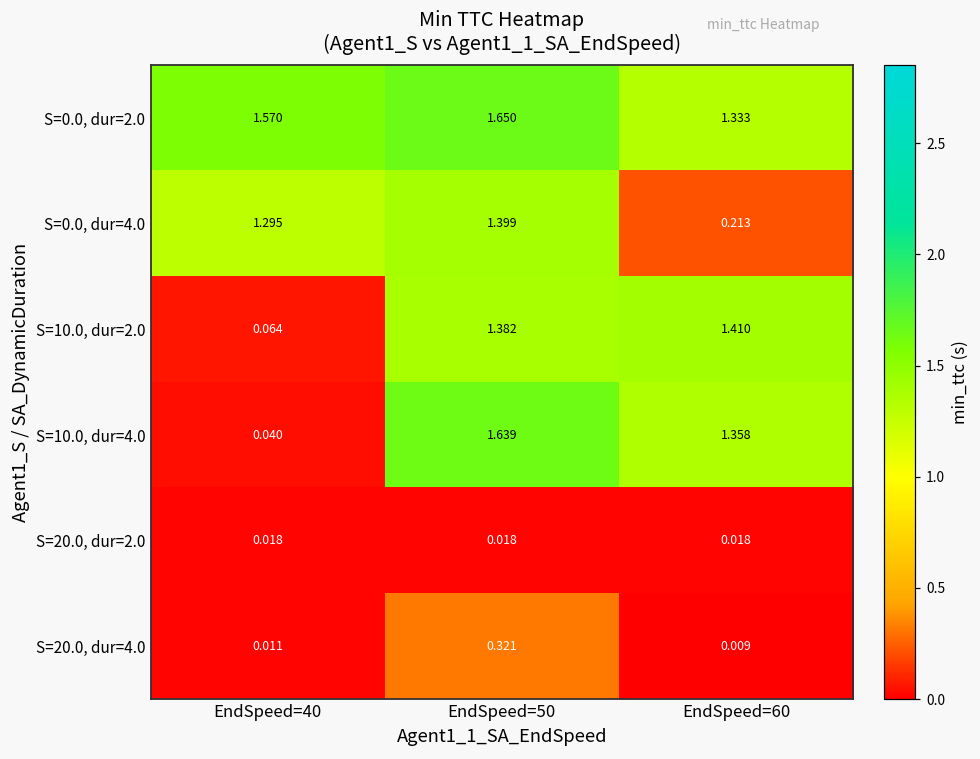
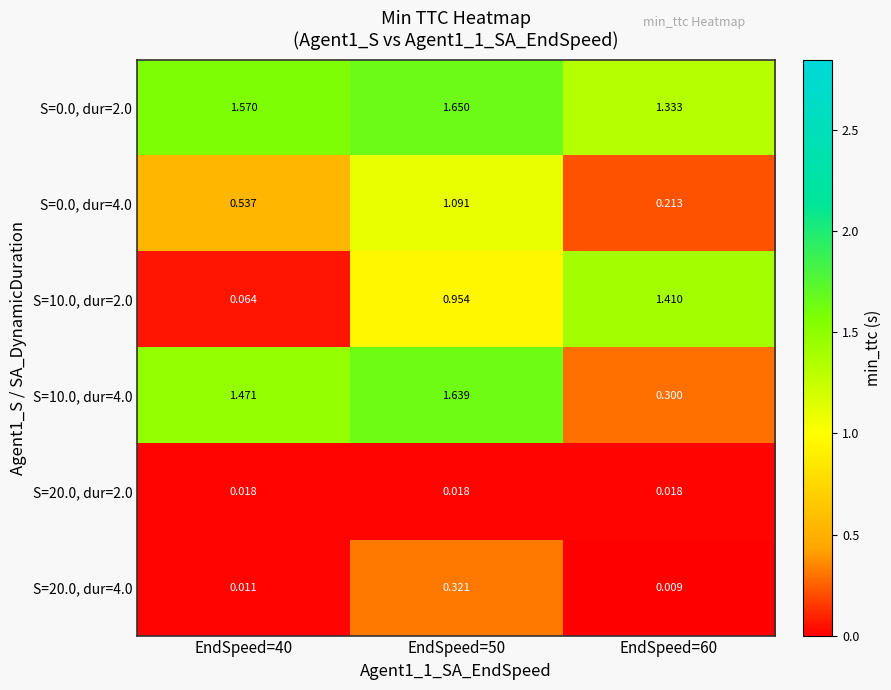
S=0.0, dur=4.0, EndSpeed=40: 1.295 -> 0.537
S=0.0, dur=4.0, EndSpeed=50: 1.399 -> 1.091
S=10.0, dur=2.0, EndSpeed=50: 1.382 -> 0.954
S=10.0, dur=4.0, EndSpeed=40: 0.040 -> 1.471
S=10.0, dur=4.0, EndSpeed=60: 1.358 -> 0.300
